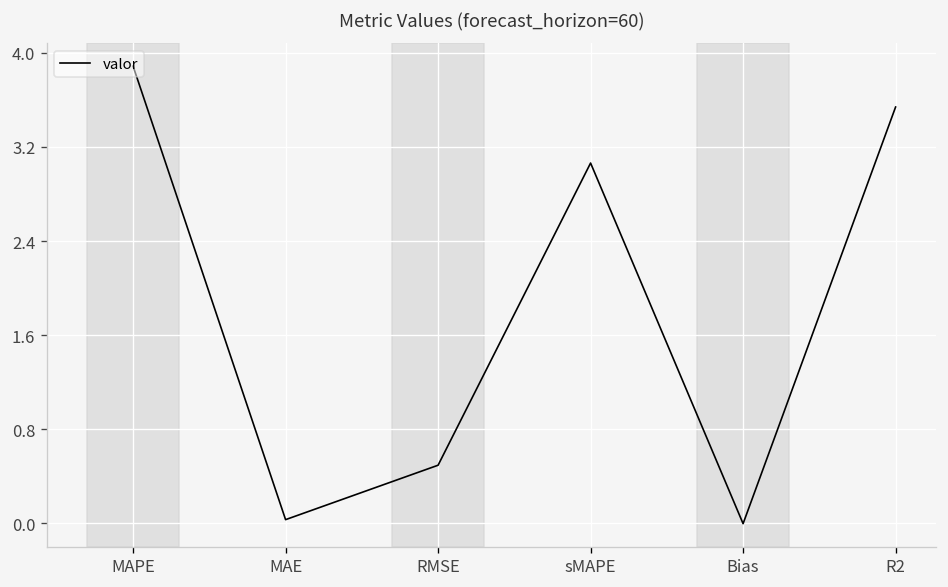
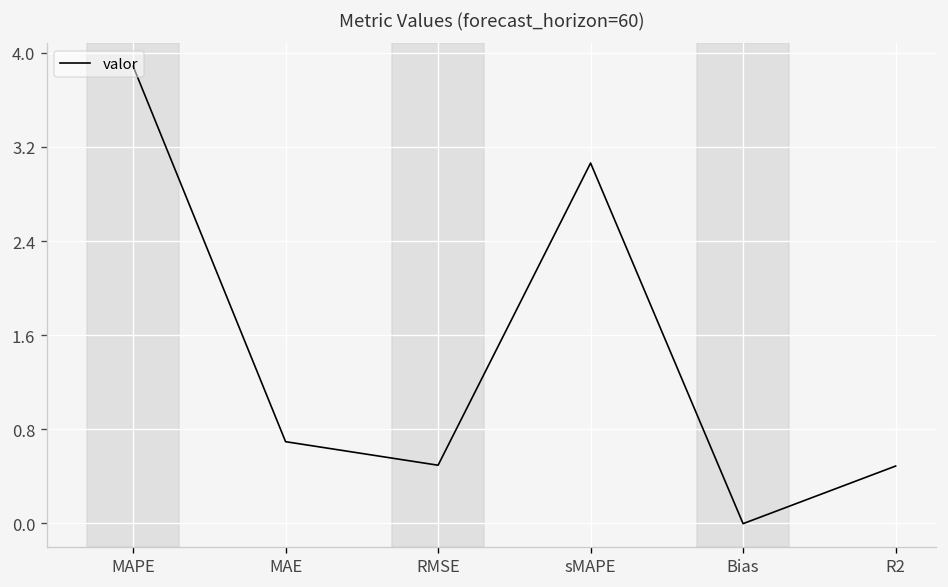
MAE: 0.0 -> 0.7
R2: 3.5 -> 0.5
